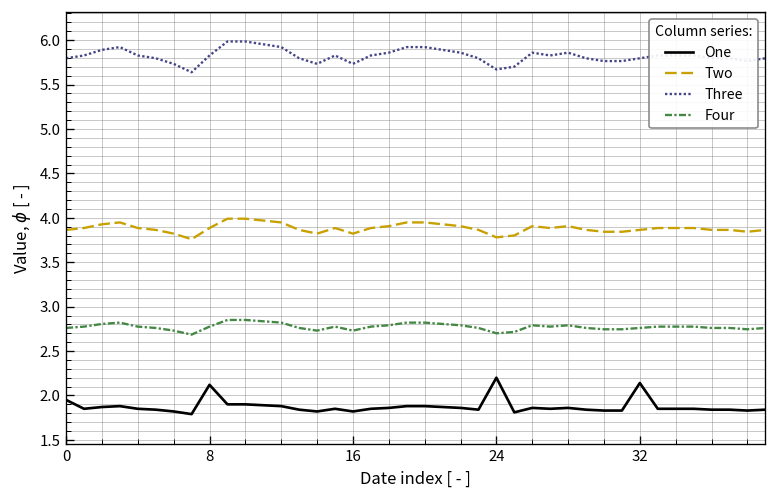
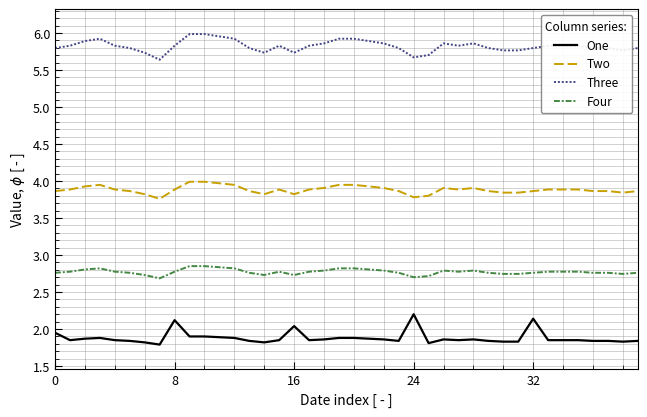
One, 16: 1.8 -> 2.0
